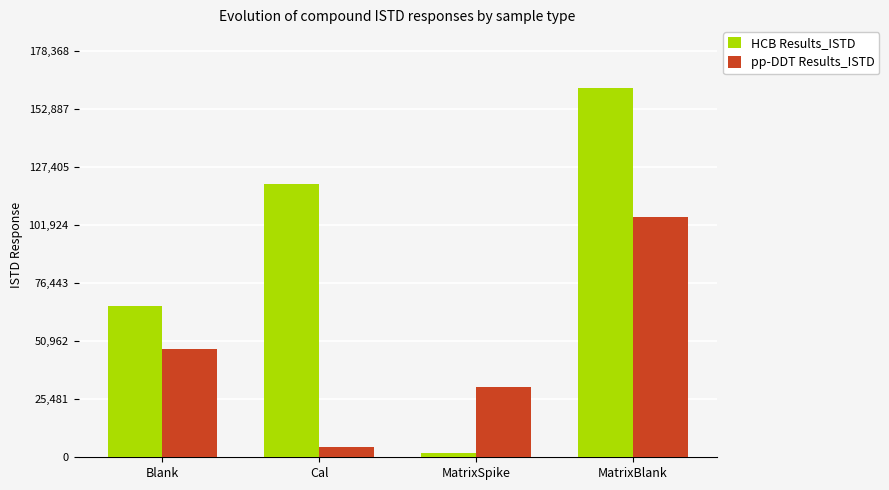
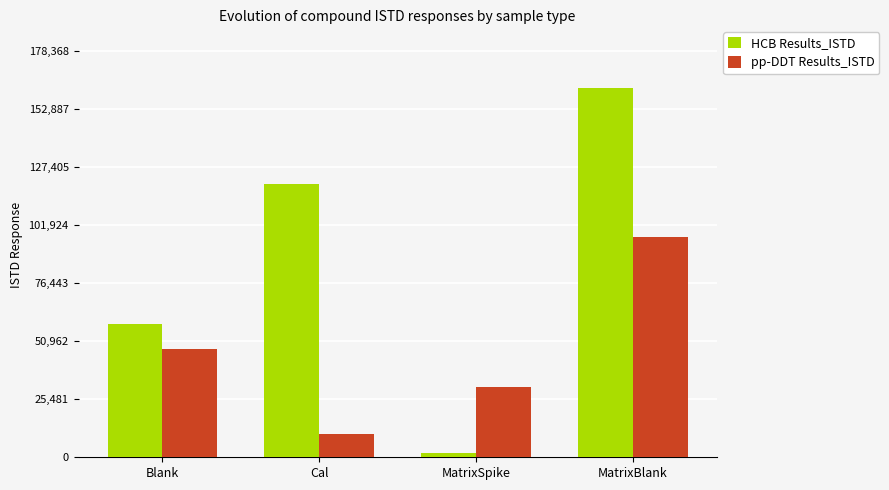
HCB Results_ISTD, Blank: 67,000 -> 58,000
pp-DDT Results_ISTD, Cal: 5,000 -> 10,000
pp-DDT Results_ISTD, MatrixBlank: 105,000 -> 97,000
